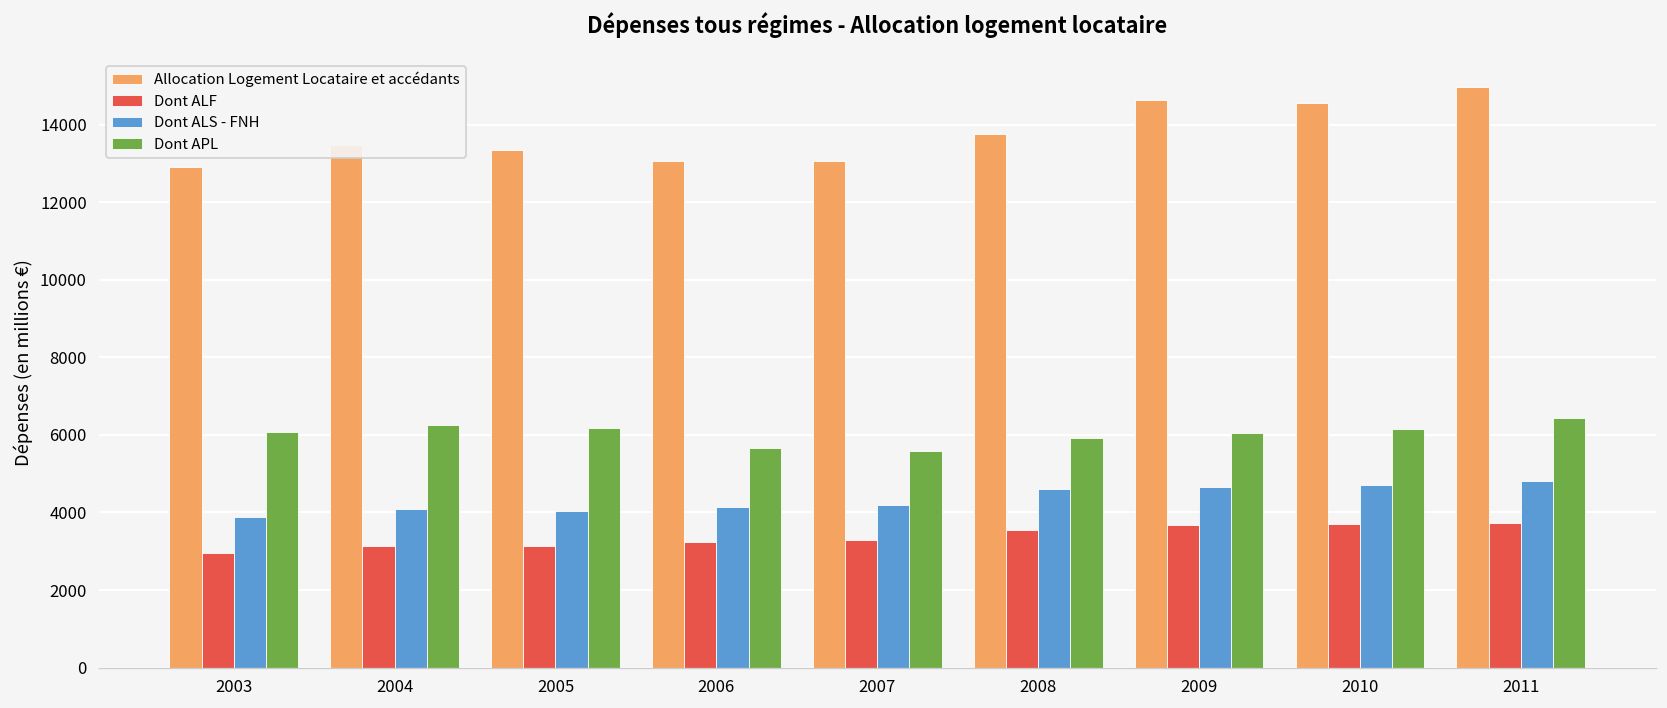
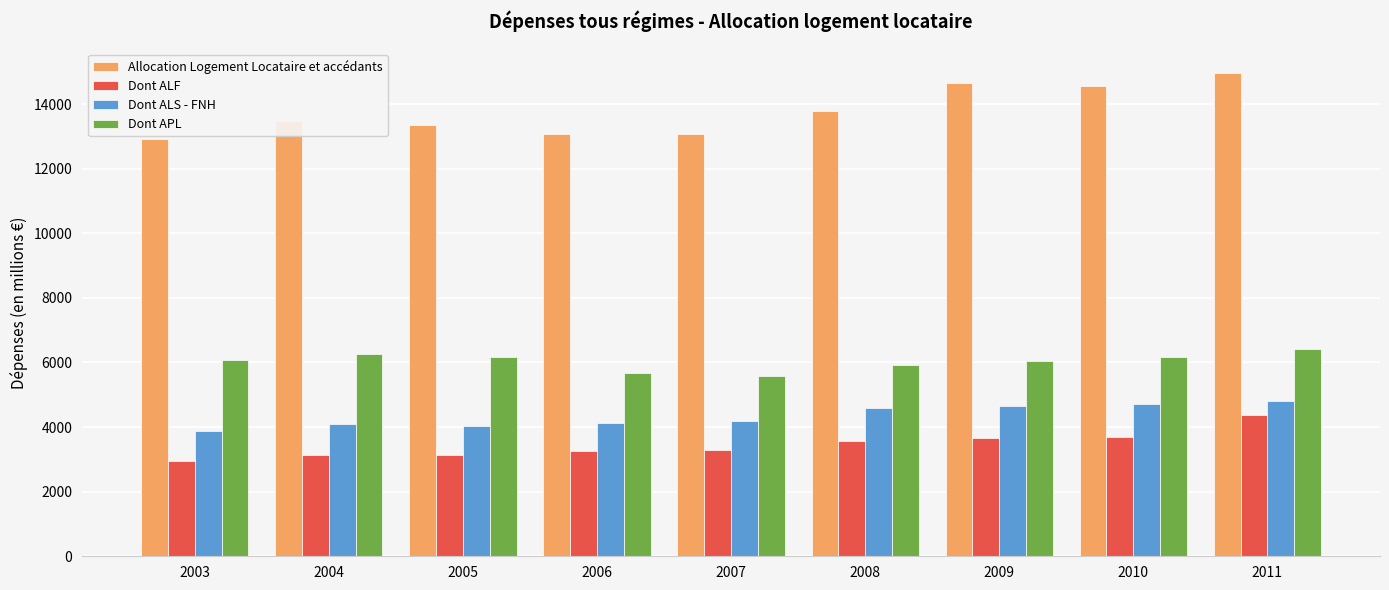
Dont ALF, 2011: 3700 -> 4400
